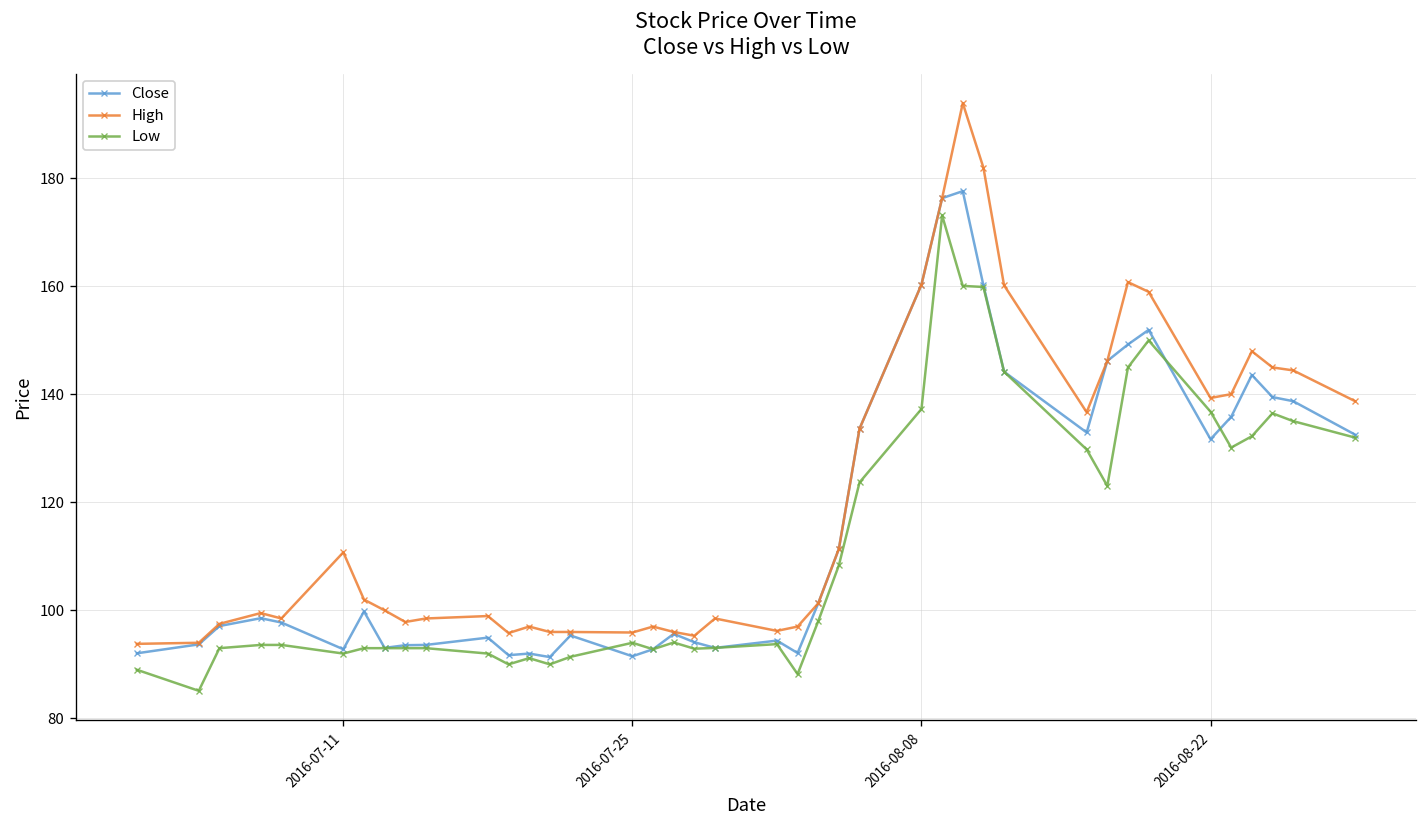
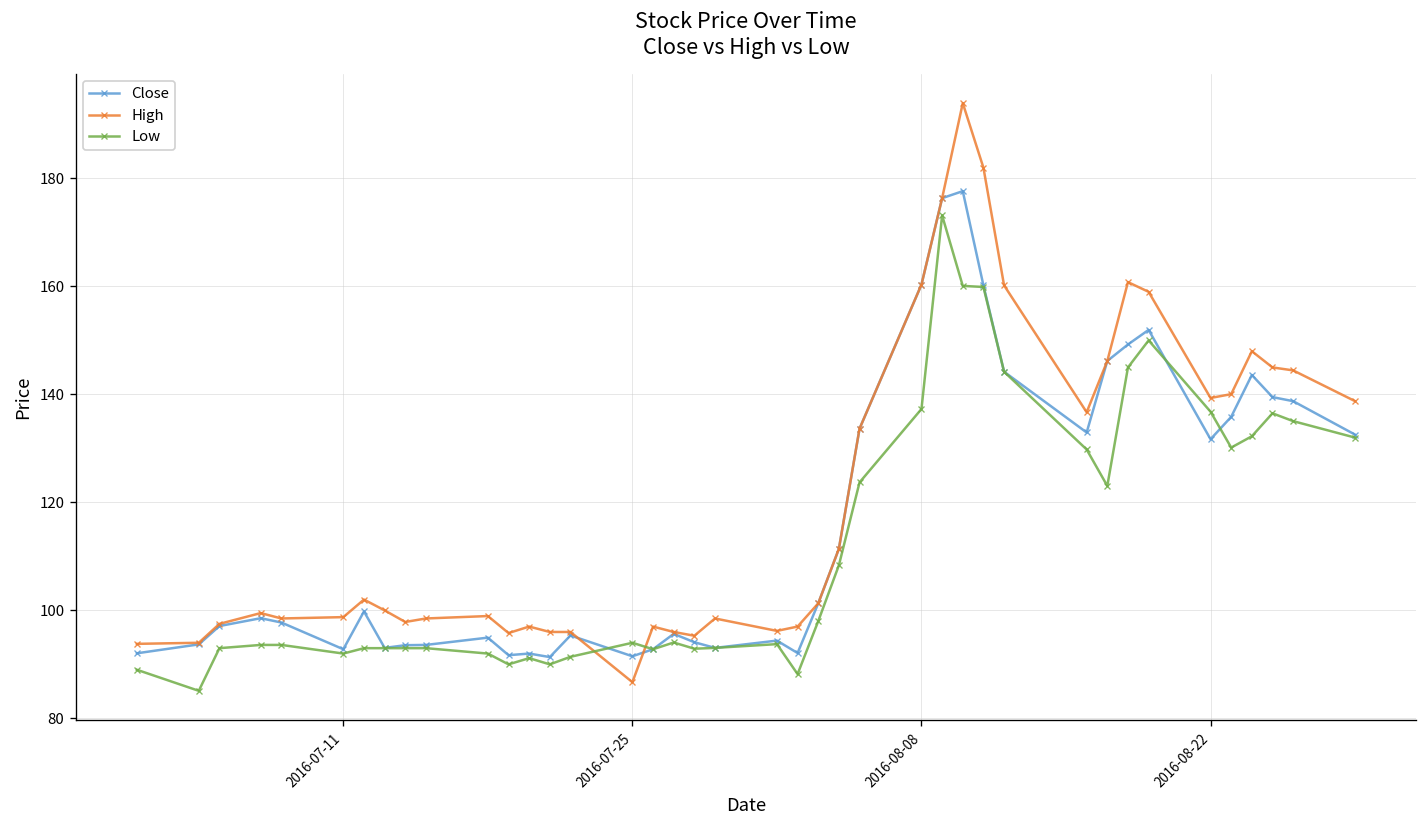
High, 2016-07-11: 111 -> 99
High, 2016-07-25: 96 -> 87
